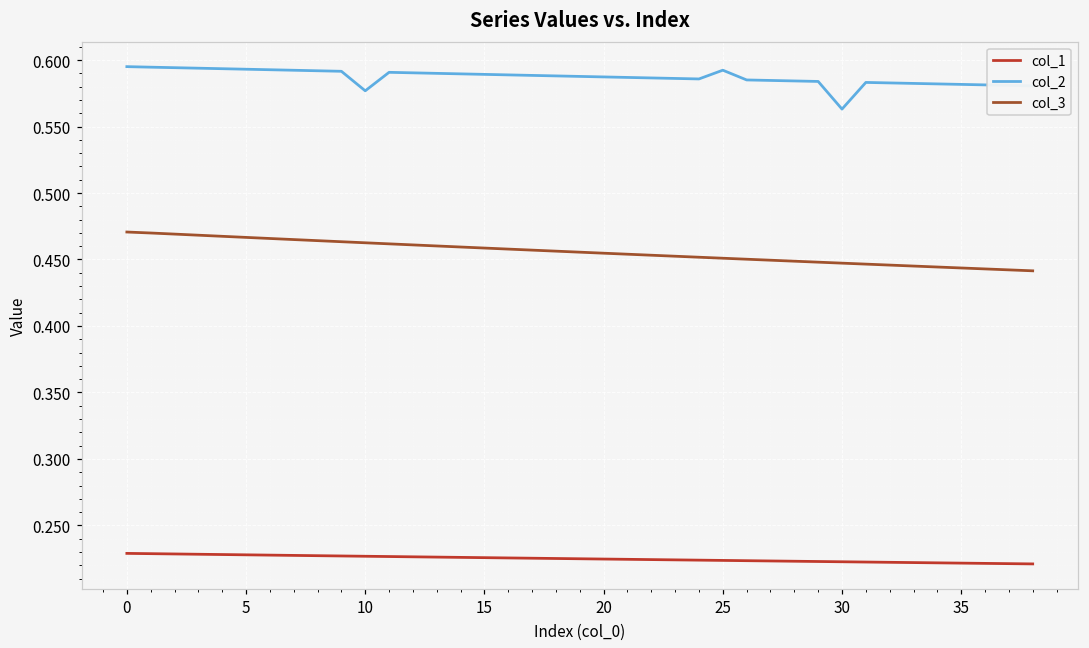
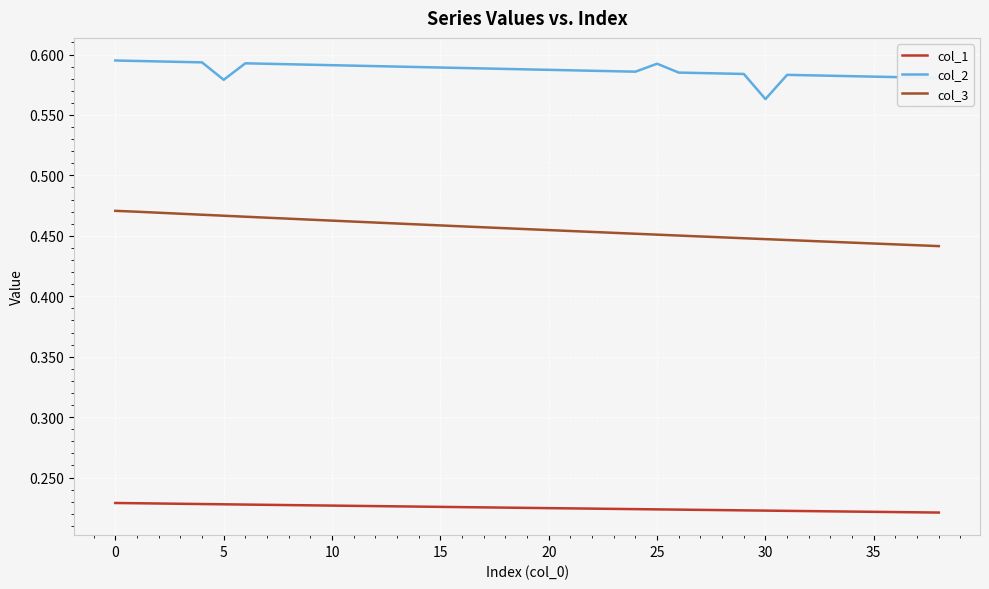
col_2, 5: 0.593 -> 0.579
col_2, 10: 0.577 -> 0.591
